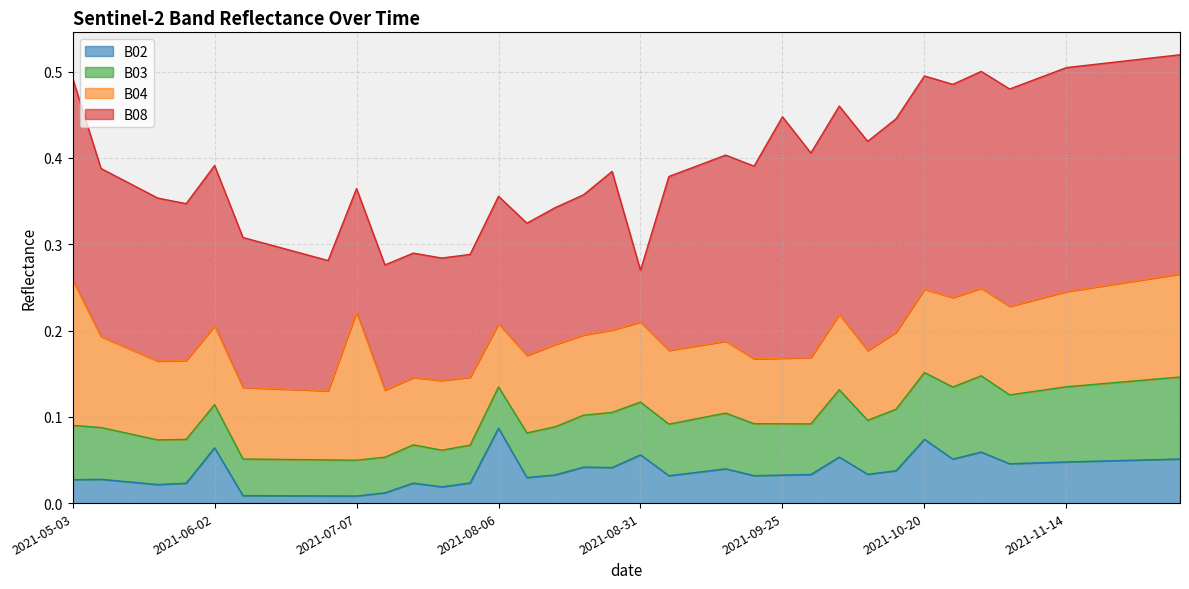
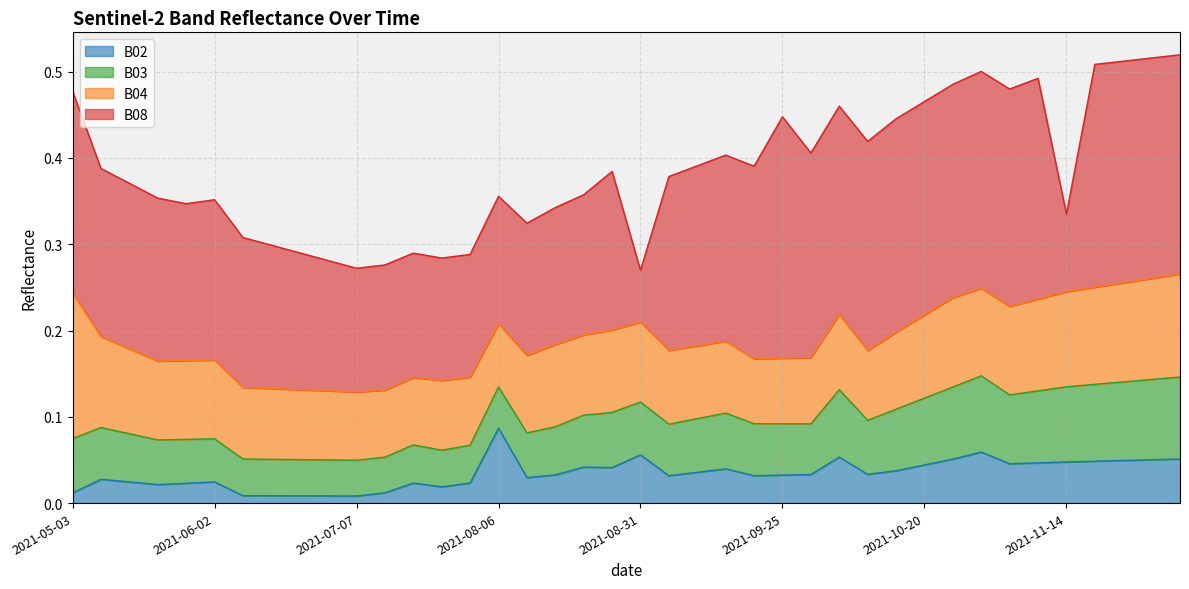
B02, 2021-05-03: 0.03 -> 0.01
B02, 2021-06-02: 0.06 -> 0.02
B04, 2021-07-07: 0.17 -> 0.08
B02, 2021-10-20: 0.07 -> 0.04
B08, 2021-11-14: 0.26 -> 0.09
